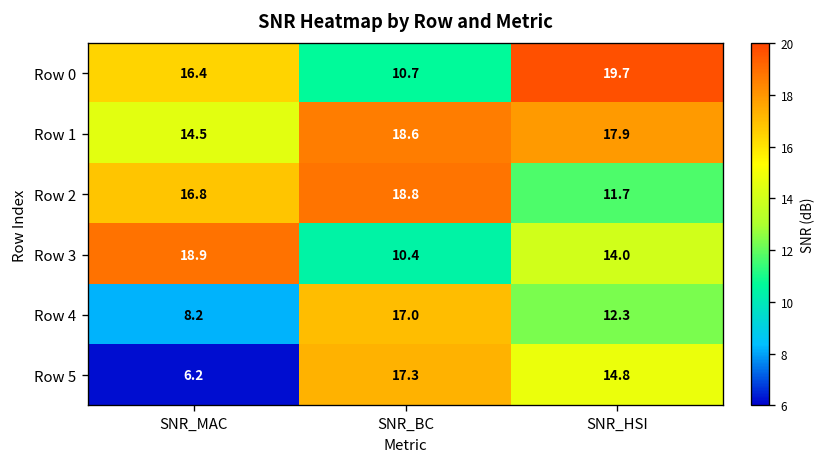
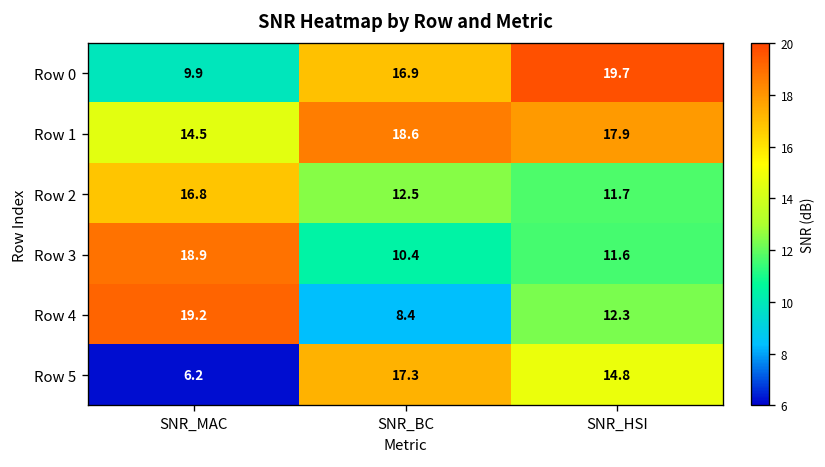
Row 0, SNR_MAC: 16.4 -> 9.9
Row 0, SNR_BC: 10.7 -> 16.9
Row 2, SNR_BC: 18.8 -> 12.5
Row 3, SNR_HSI: 14.0 -> 11.6
Row 4, SNR_MAC: 8.2 -> 19.2
Row 4, SNR_BC: 17.0 -> 8.4
